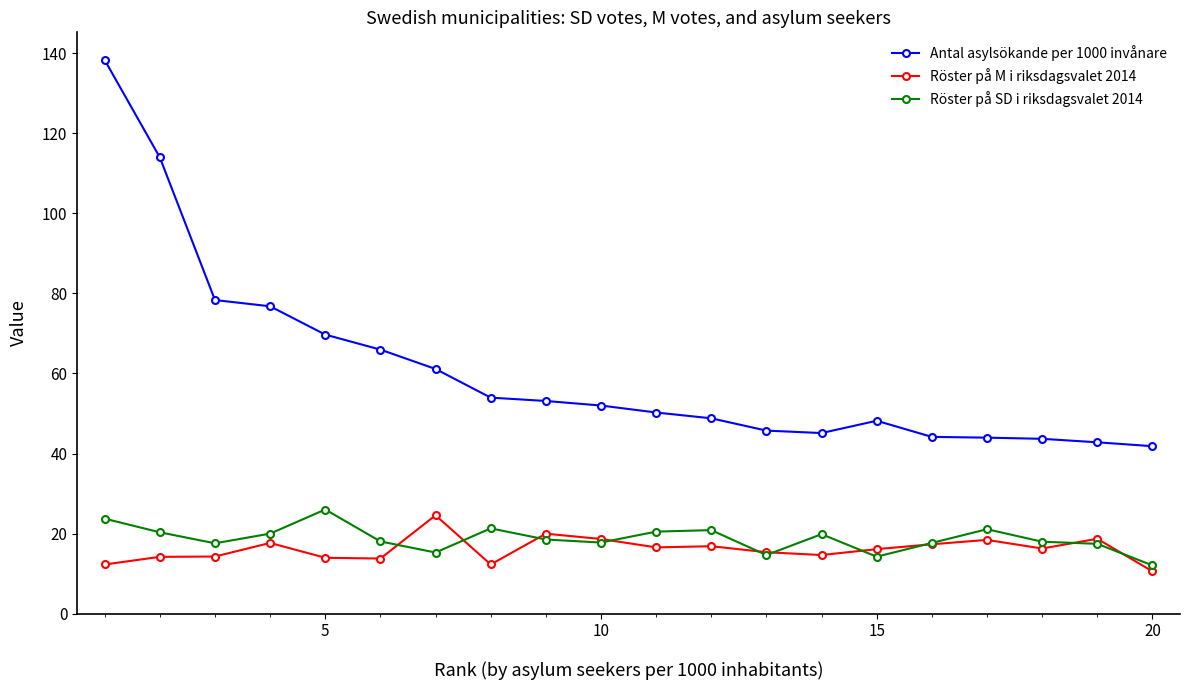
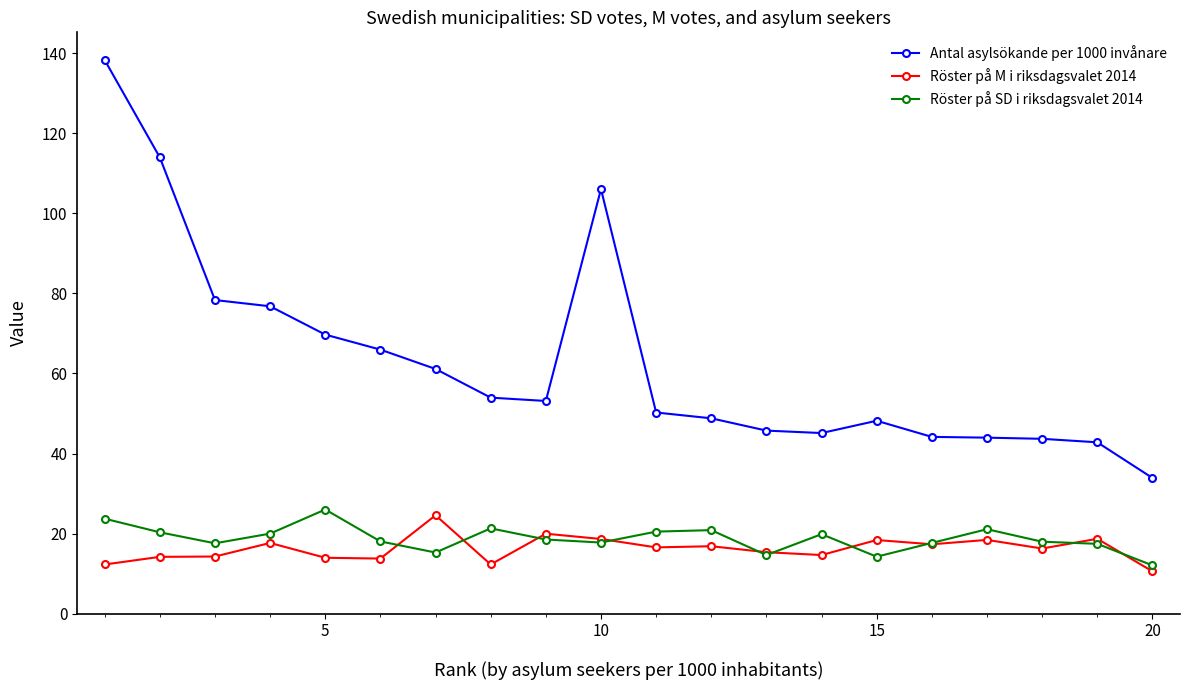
Antal asylsökande per 1000 invånare, 10: 52 -> 106
Röster på M i riksdagsvalet 2014, 15: 16 -> 18
Antal asylsökande per 1000 invånare, 20: 42 -> 34
